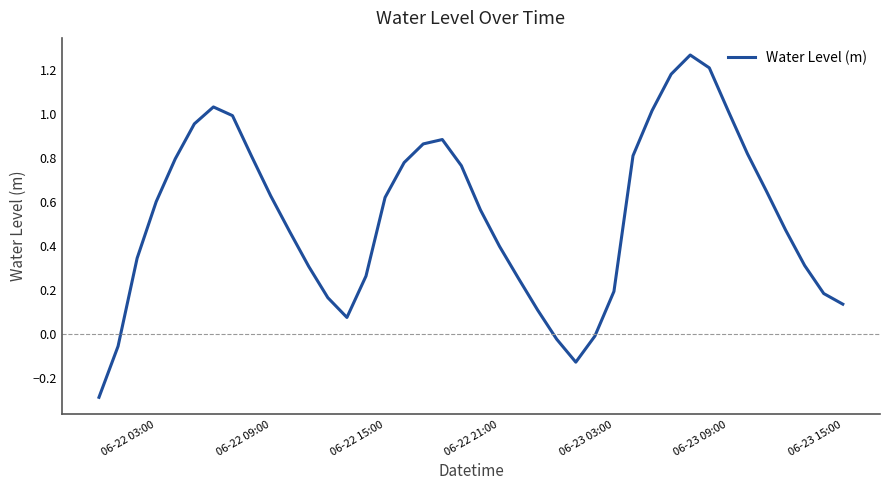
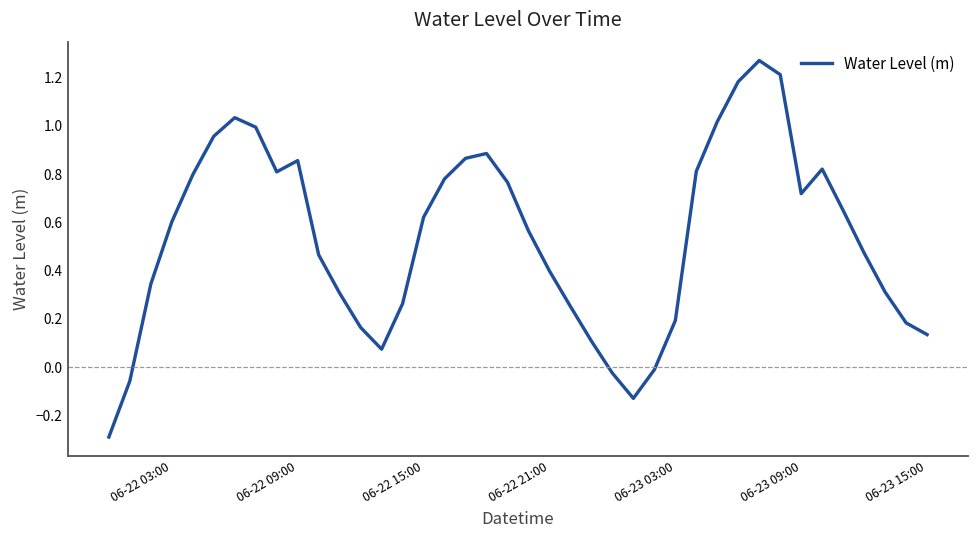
06-22 09:00: 0.63 -> 0.86
06-23 09:00: 1.01 -> 0.72
